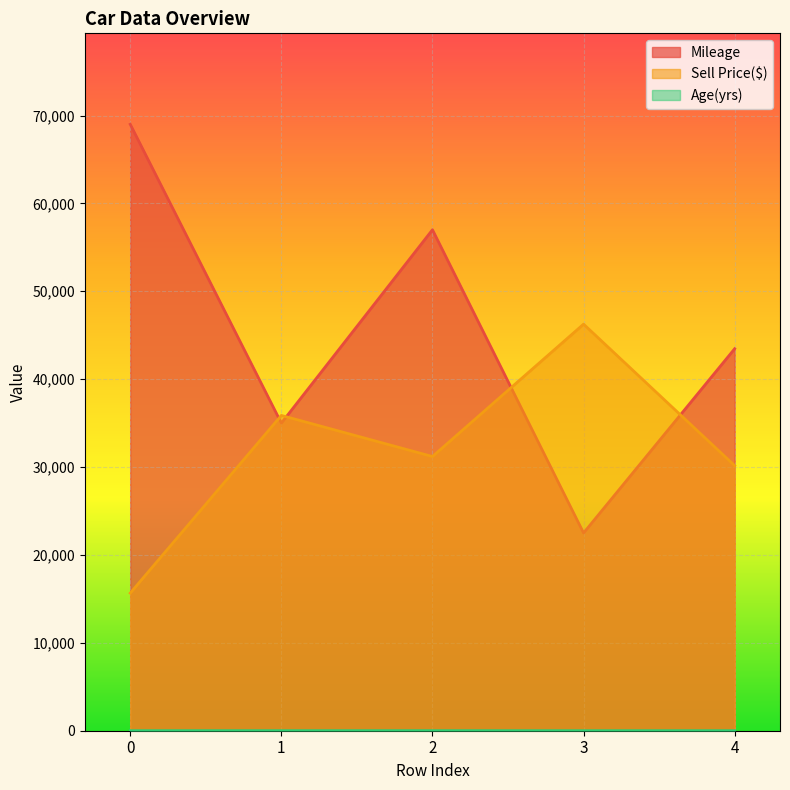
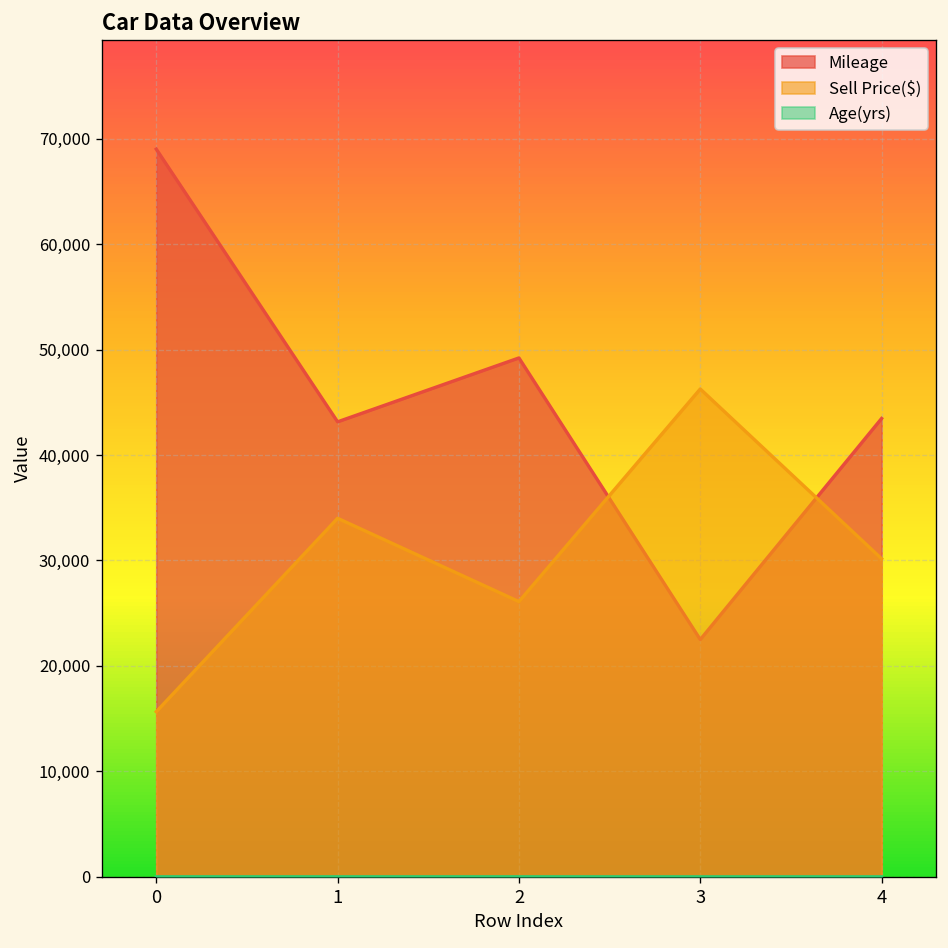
Mileage, 1: 35,000 -> 43,000
Sell Price($), 1: 36,000 -> 34,000
Mileage, 2: 57,000 -> 49,000
Sell Price($), 2: 31,000 -> 26,000
